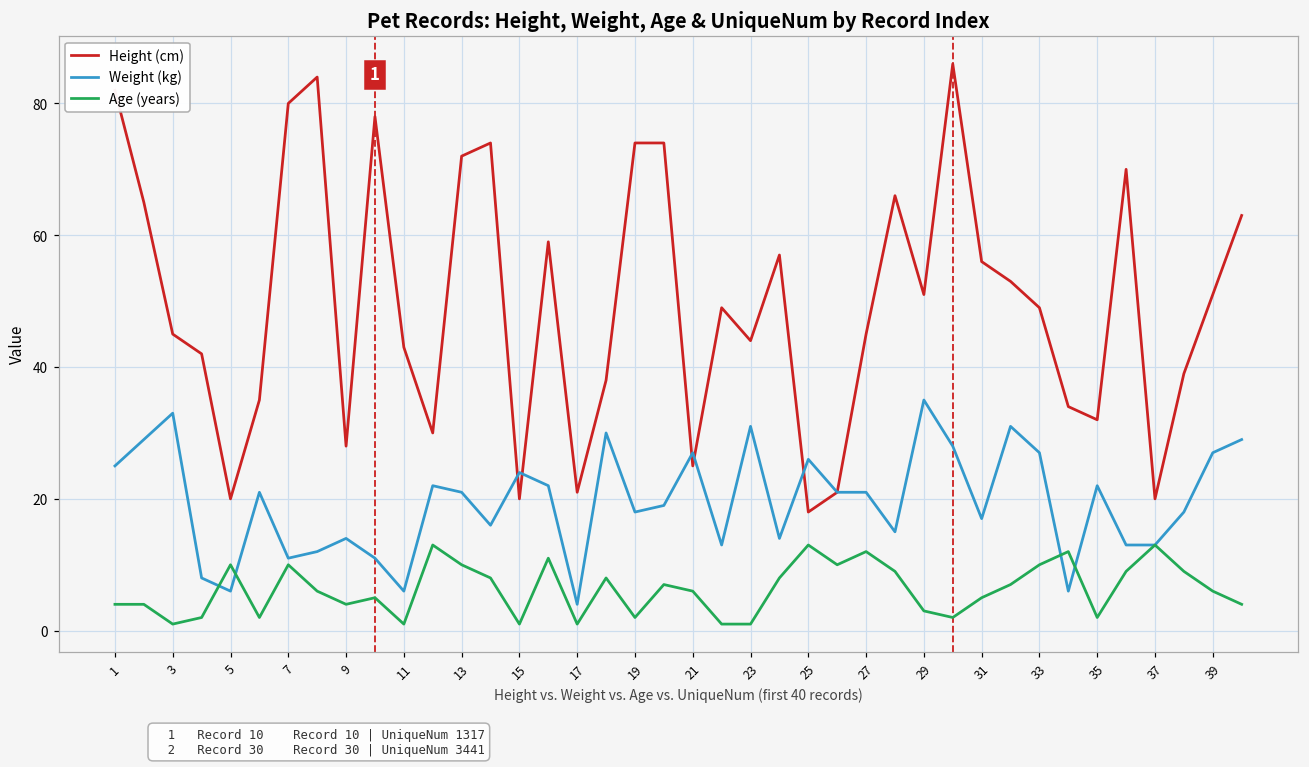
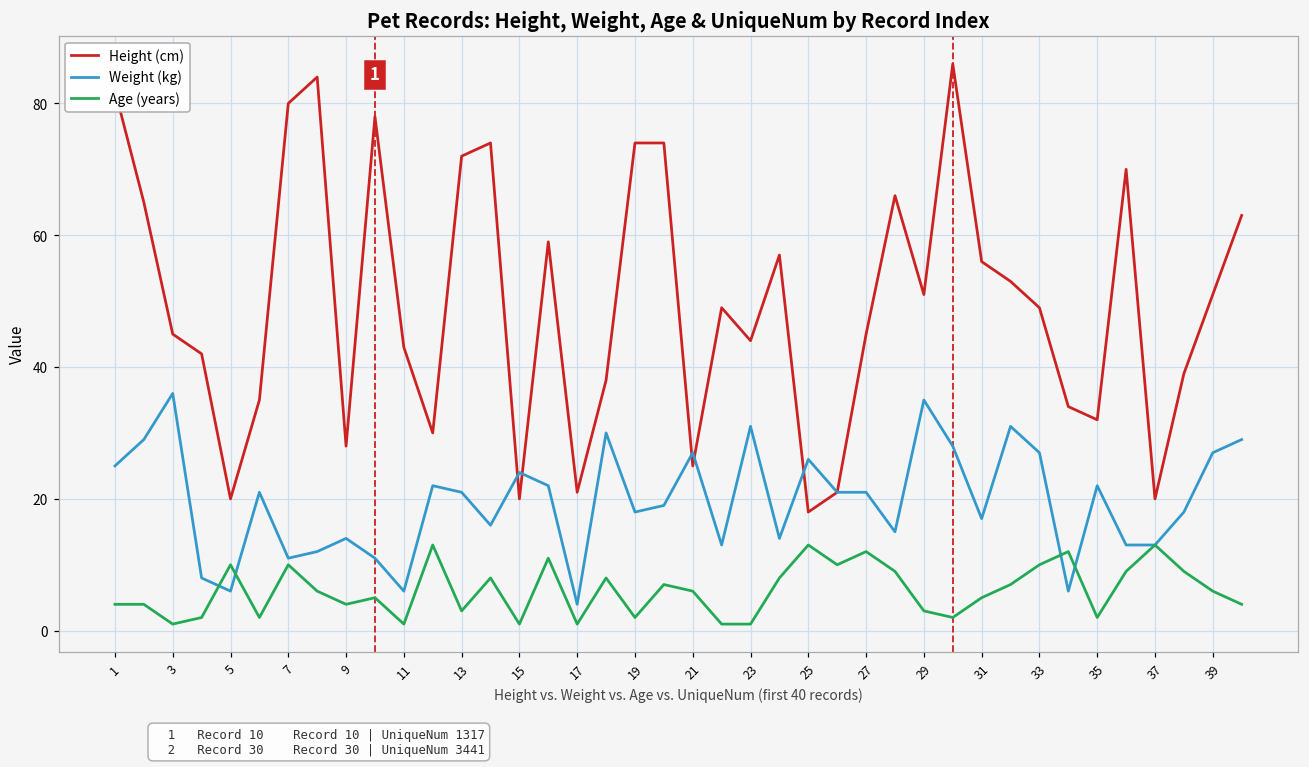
Weight (kg), 3: 33 -> 36
Age (years), 13: 10 -> 3
